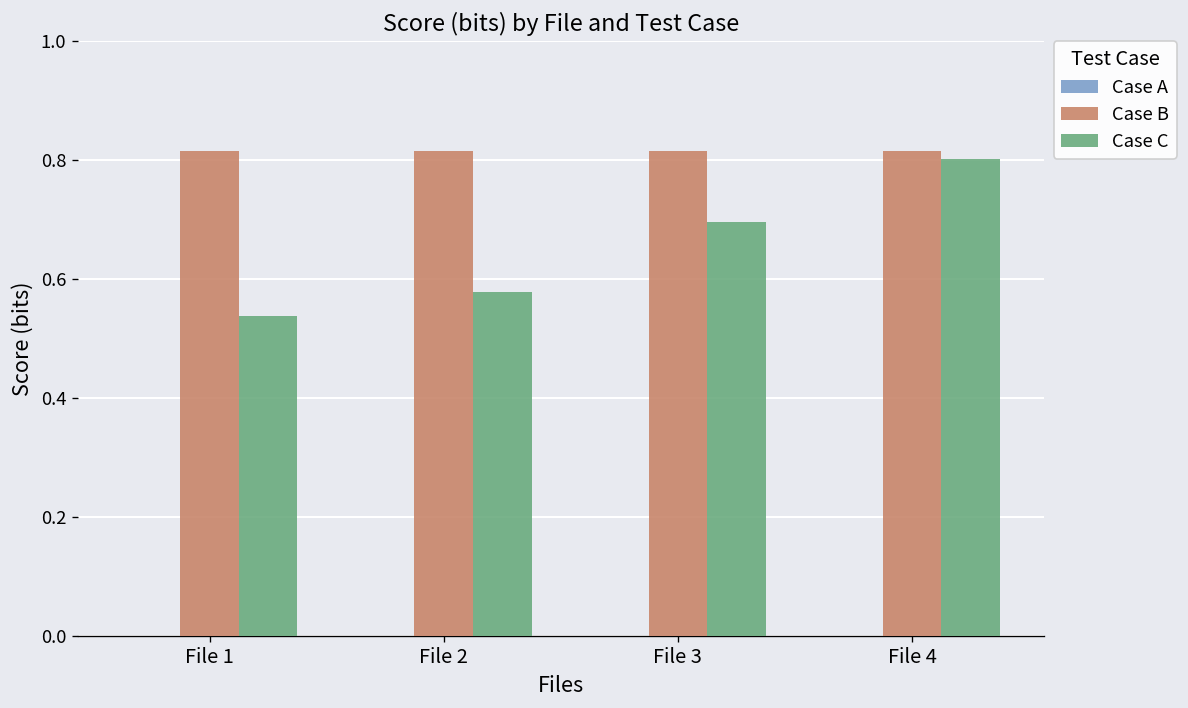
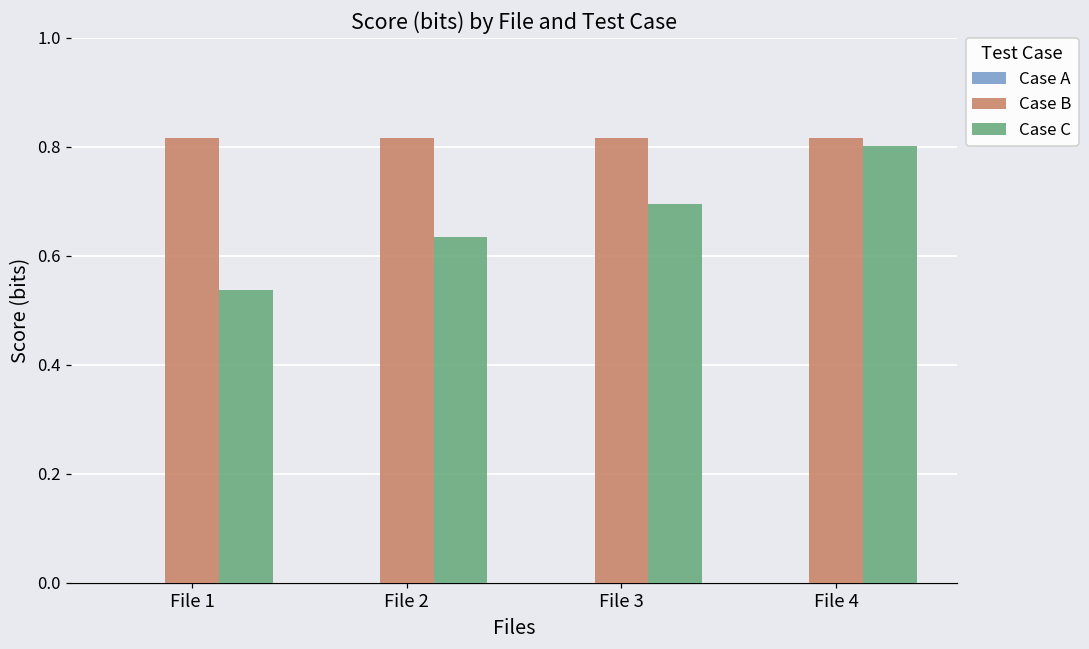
Case C, File 2: 0.58 -> 0.63
